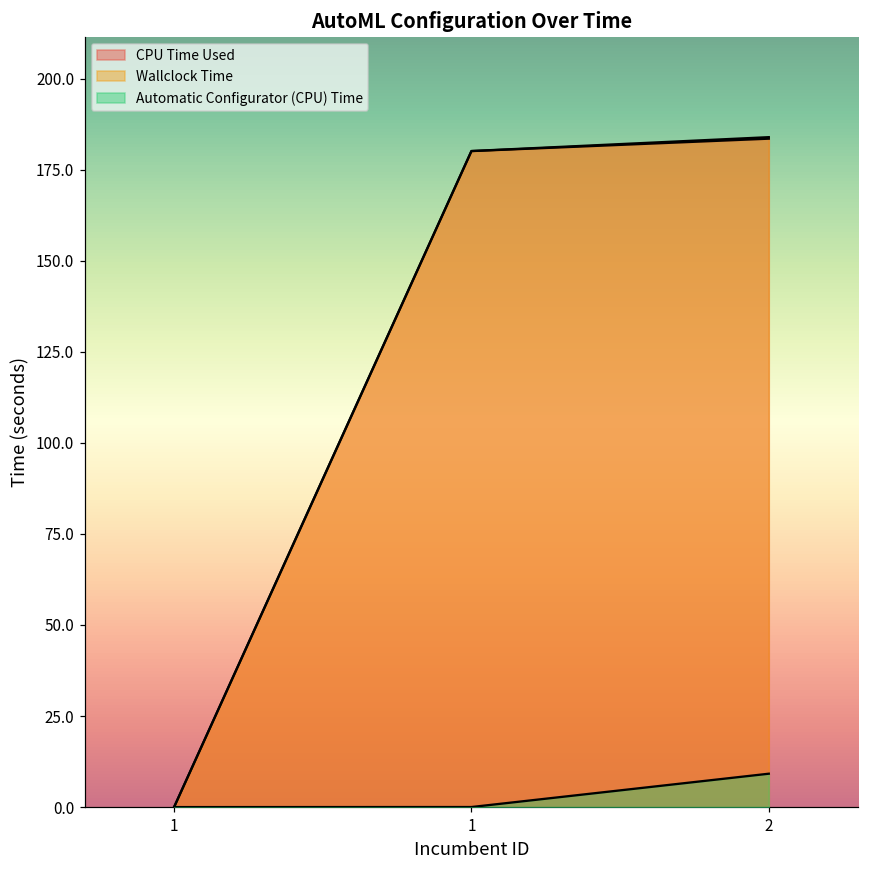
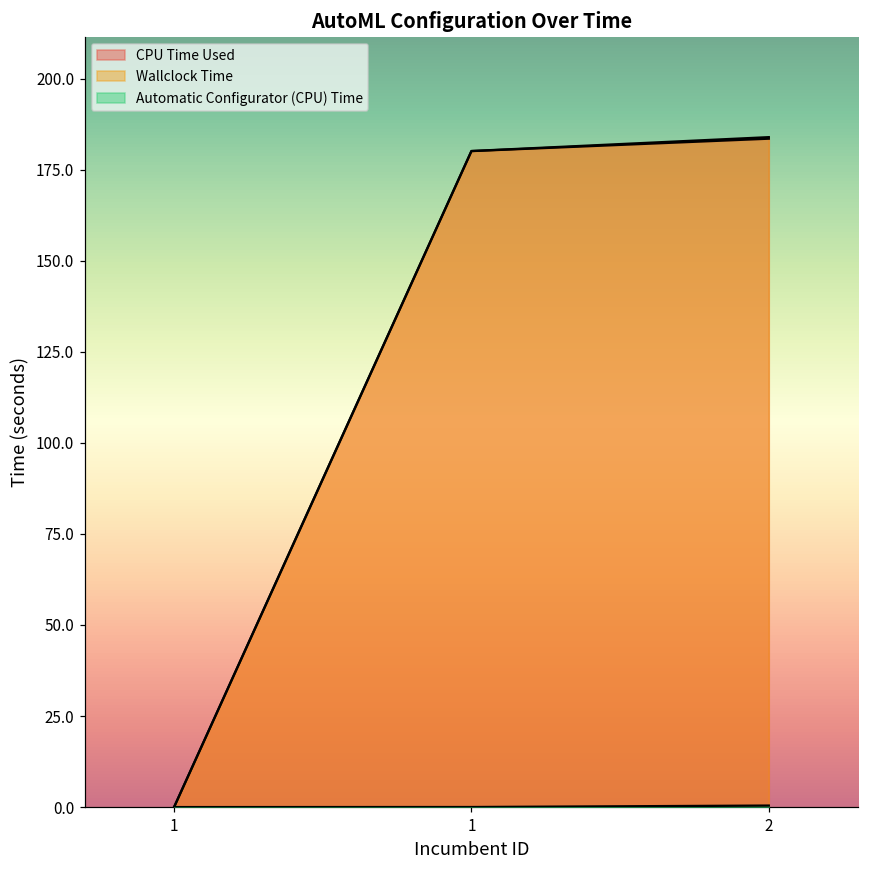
Automatic Configurator (CPU) Time, 2: 9 -> 0
